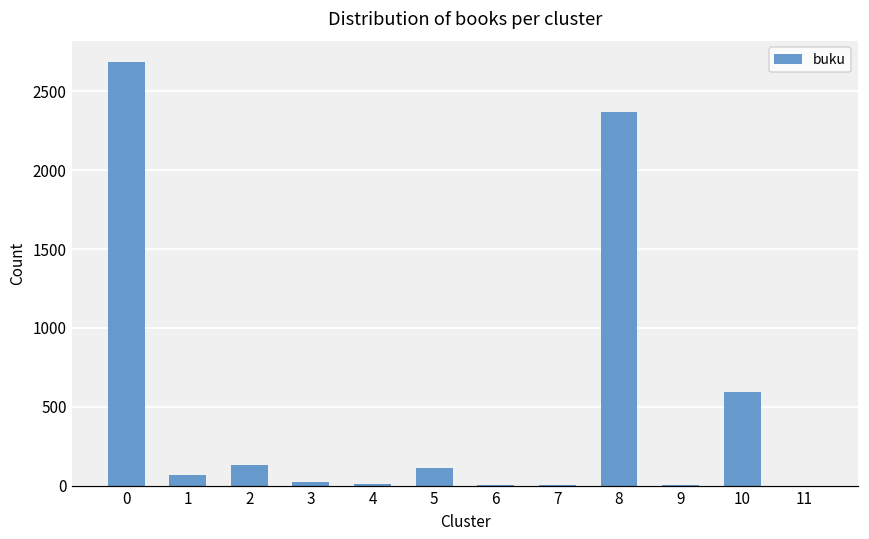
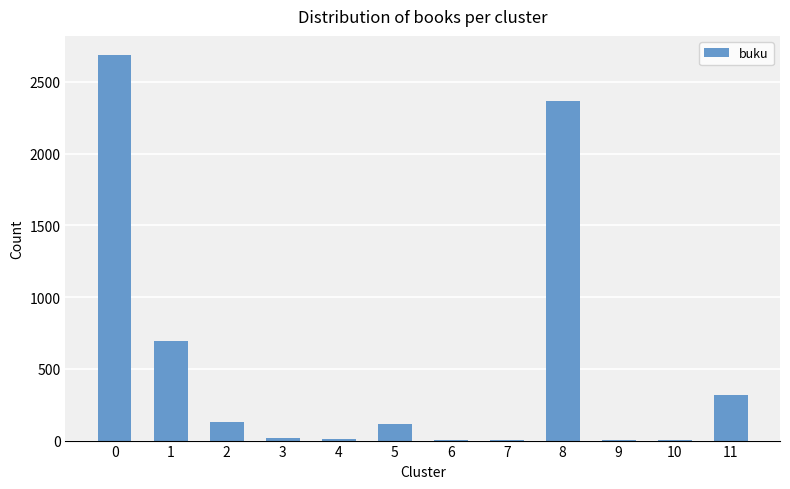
1: 70 -> 700
10: 590 -> 0
11: 0 -> 320
